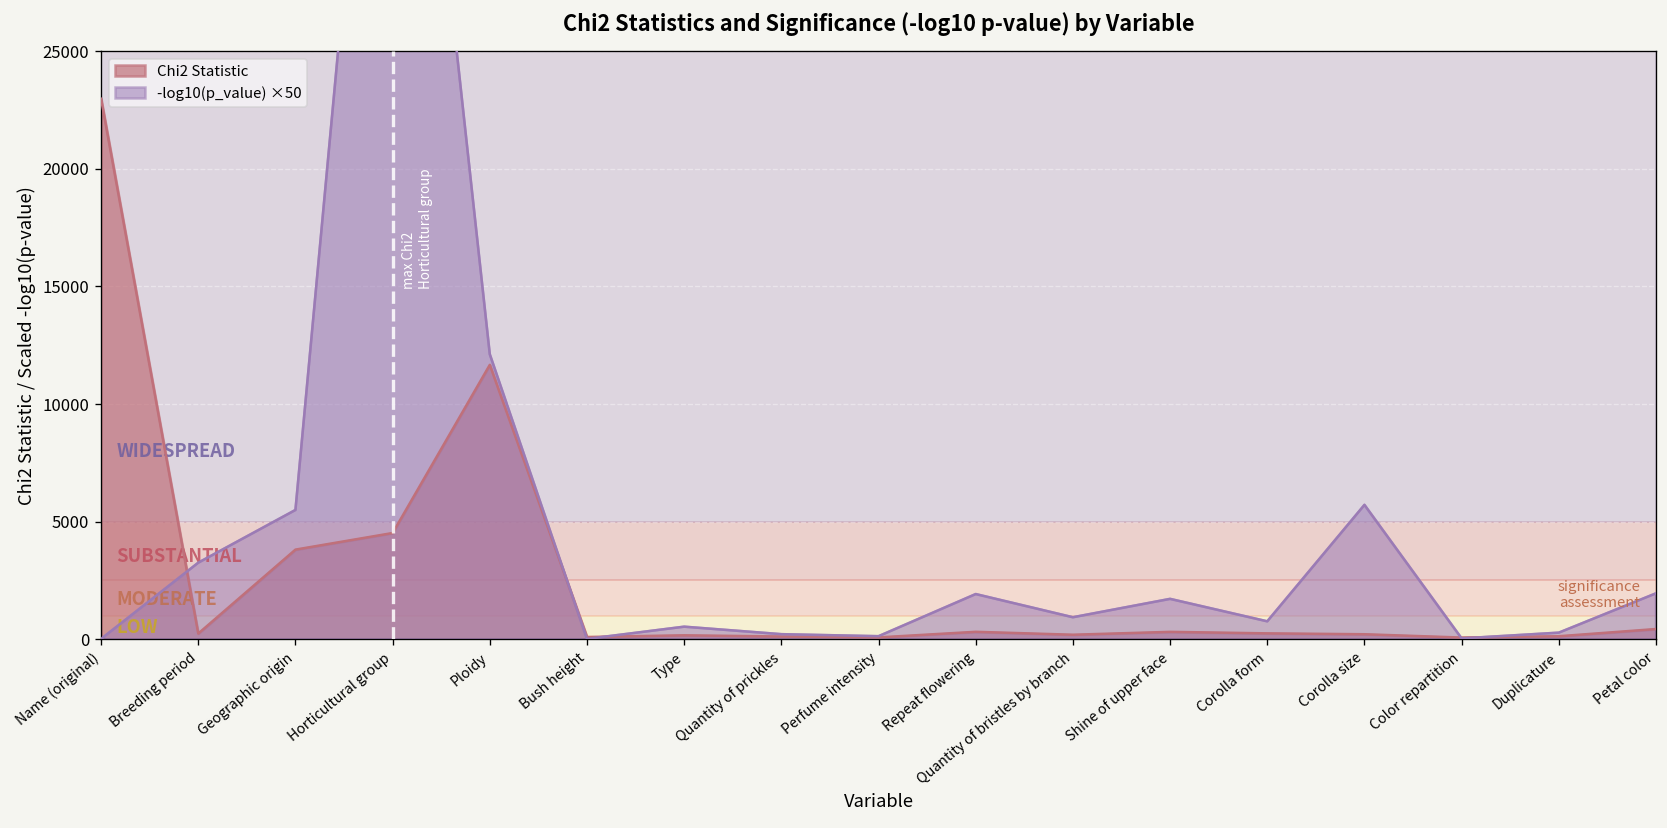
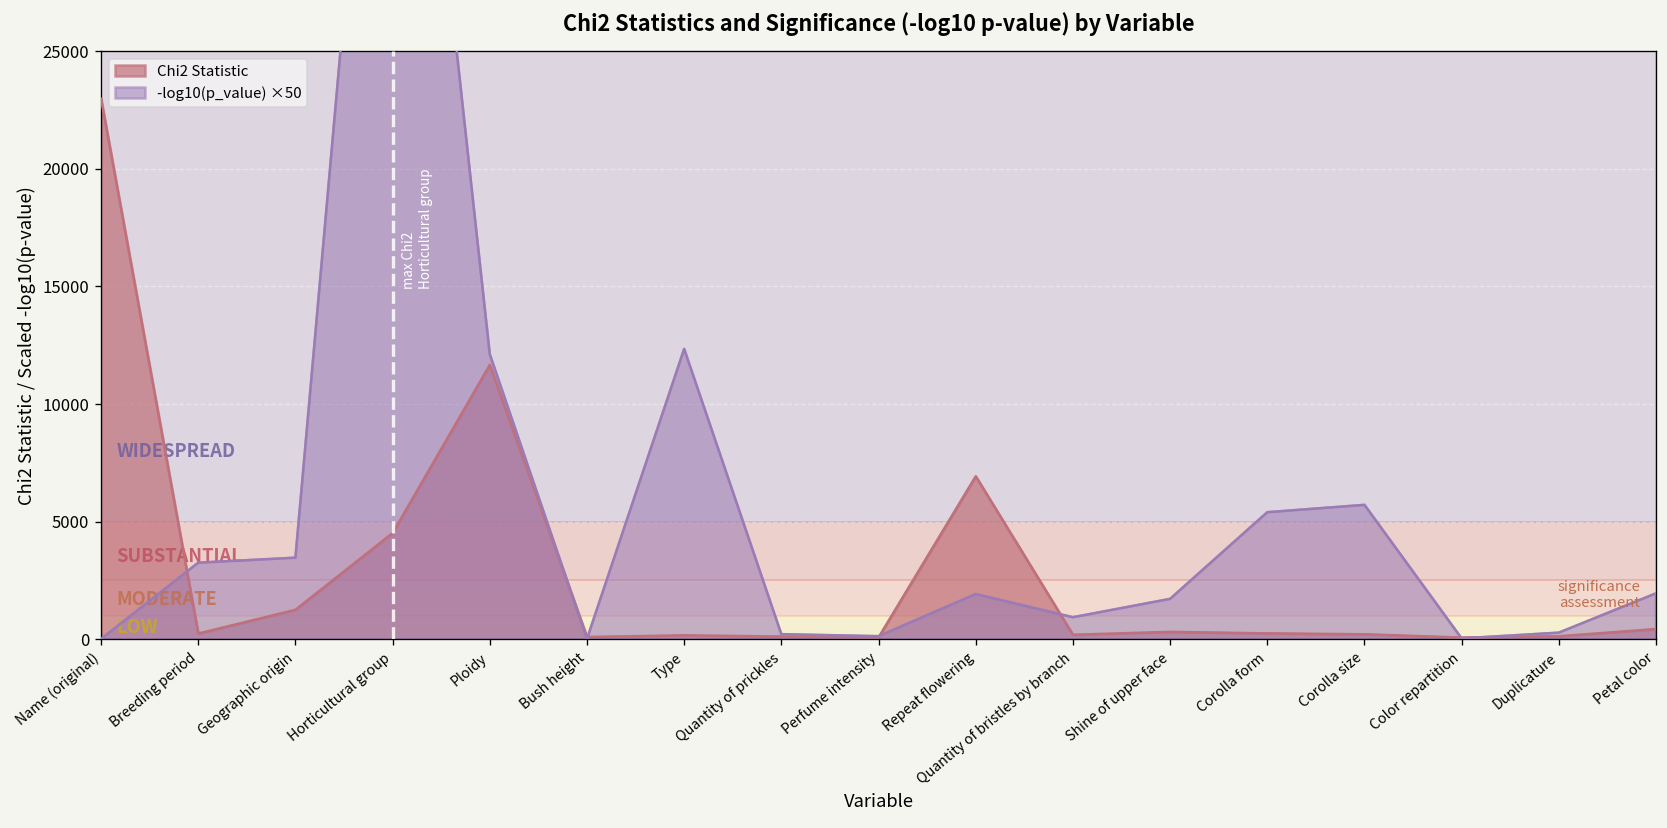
Chi2 Statistic, Geographic origin: 3800 -> 1300
-log10(p_value) ×50, Geographic origin: 5500 -> 3500
-log10(p_value) ×50, Type: 500 -> 12300
Chi2 Statistic, Repeat flowering: 300 -> 6900
-log10(p_value) ×50, Corolla form: 800 -> 5400
